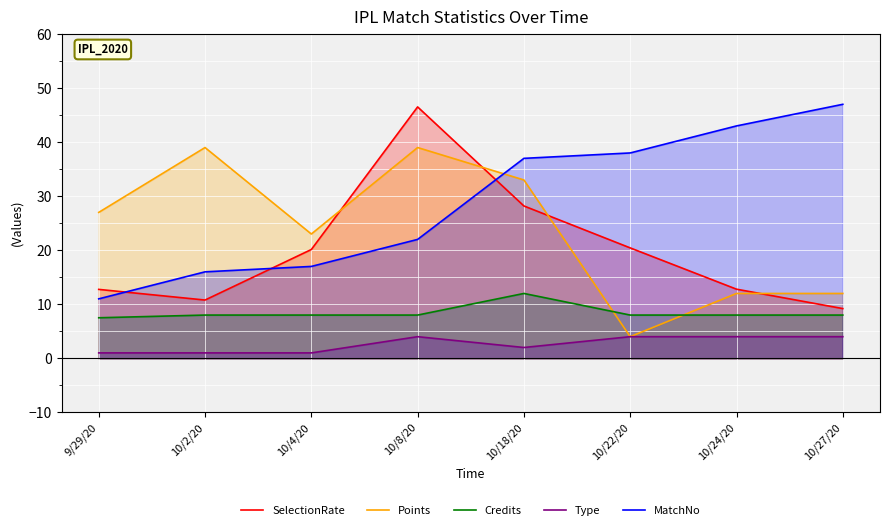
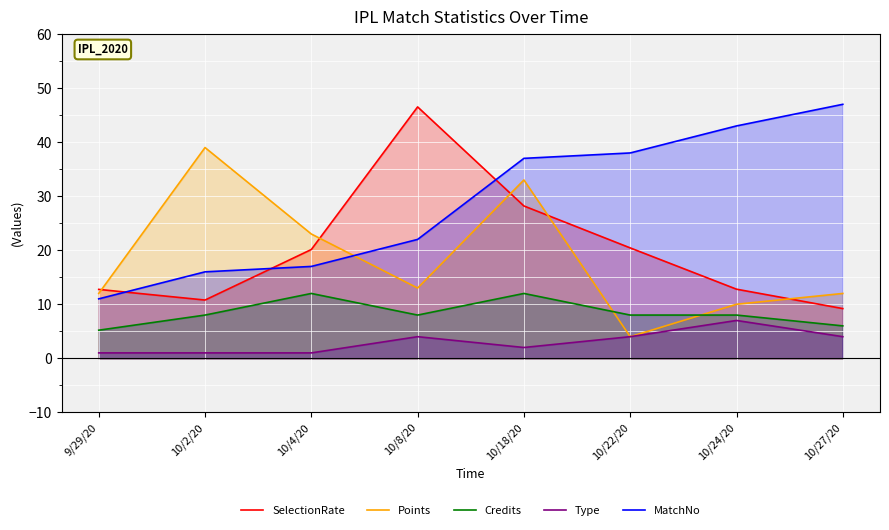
Points, 9/29/20: 27 -> 12
Credits, 9/29/20: 8 -> 5
Credits, 10/4/20: 8 -> 12
Points, 10/8/20: 39 -> 13
Points, 10/24/20: 12 -> 10
Type, 10/24/20: 4 -> 7
Credits, 10/27/20: 8 -> 6
